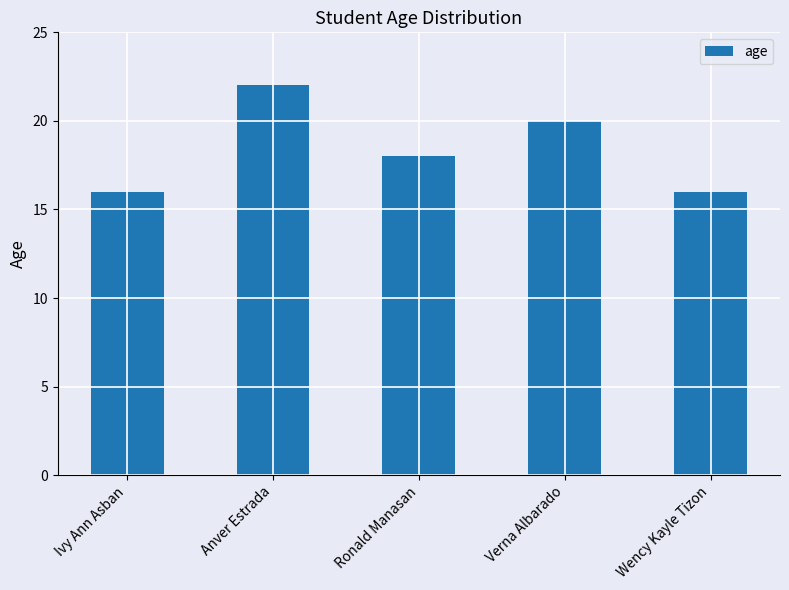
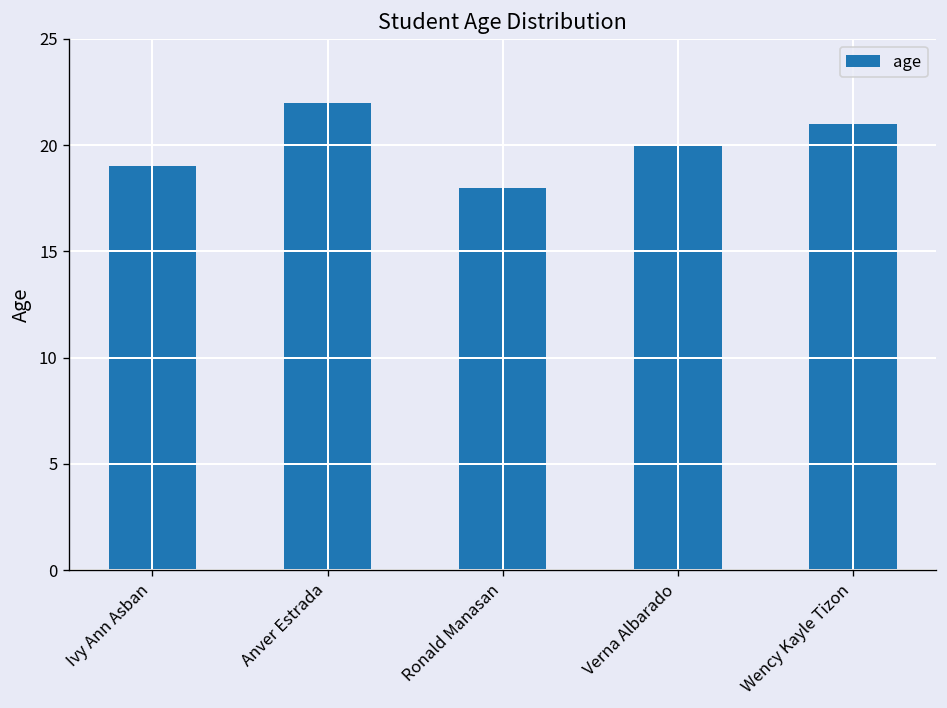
Ivy Ann Asban: 16 -> 19
Wency Kayle Tizon: 16 -> 21
